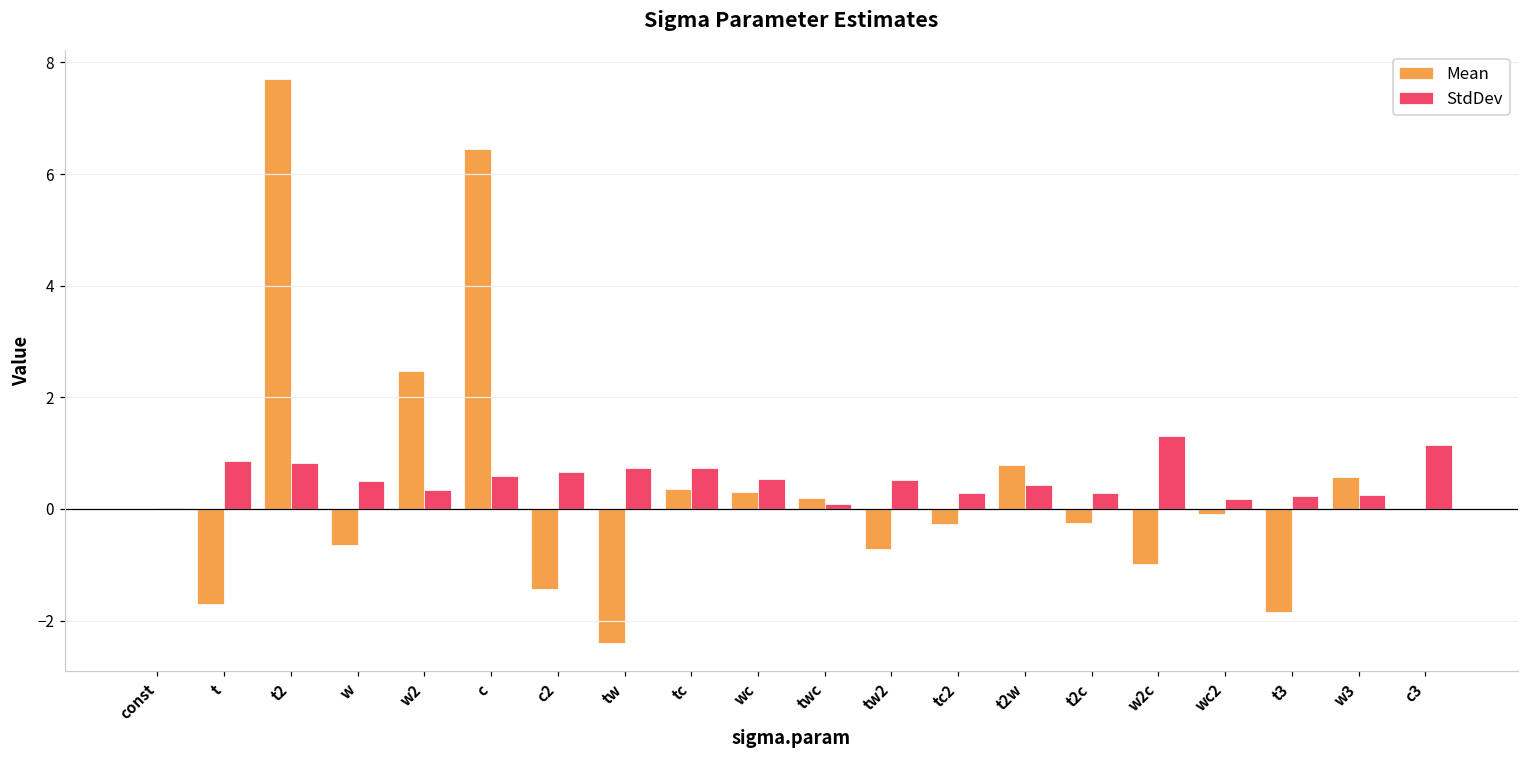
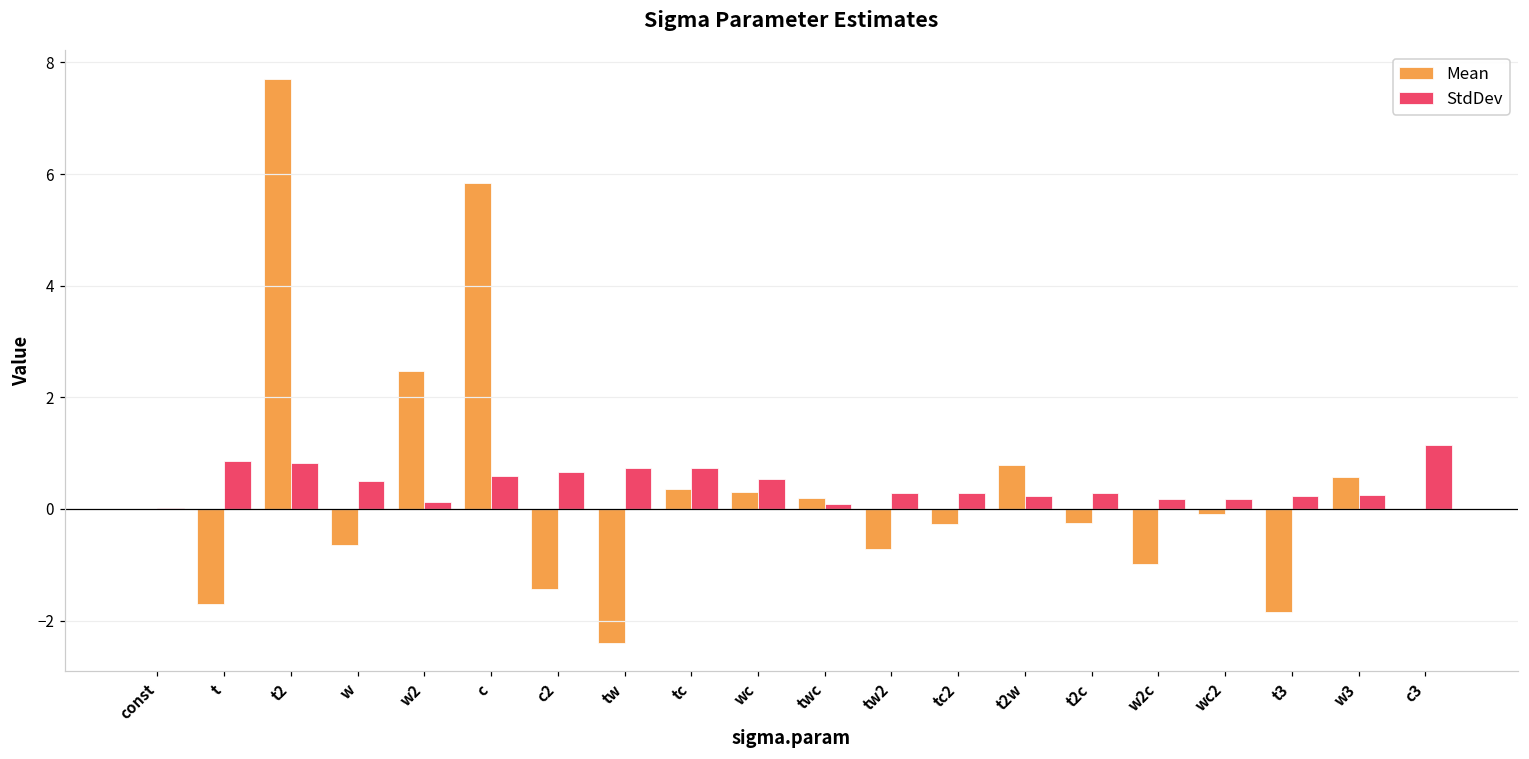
StdDev, w2: 0.3 -> 0.1
Mean, c: 6.5 -> 5.8
StdDev, tw2: 0.5 -> 0.3
StdDev, t2w: 0.4 -> 0.2
StdDev, w2c: 1.3 -> 0.2
